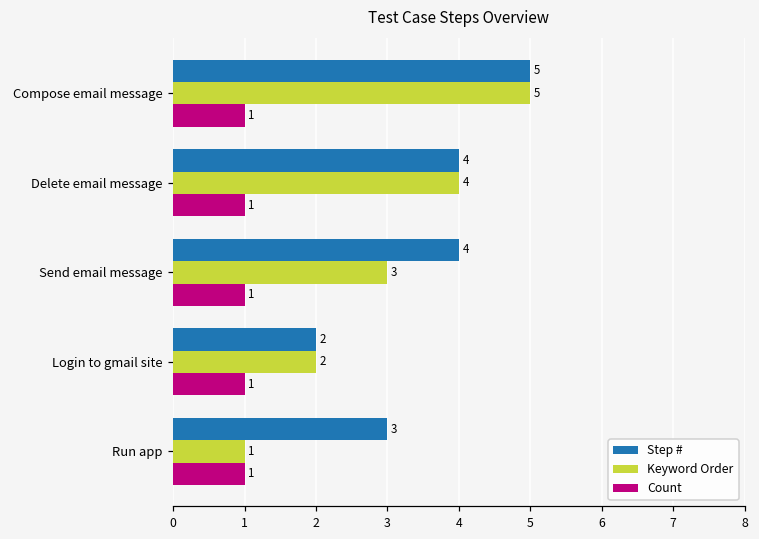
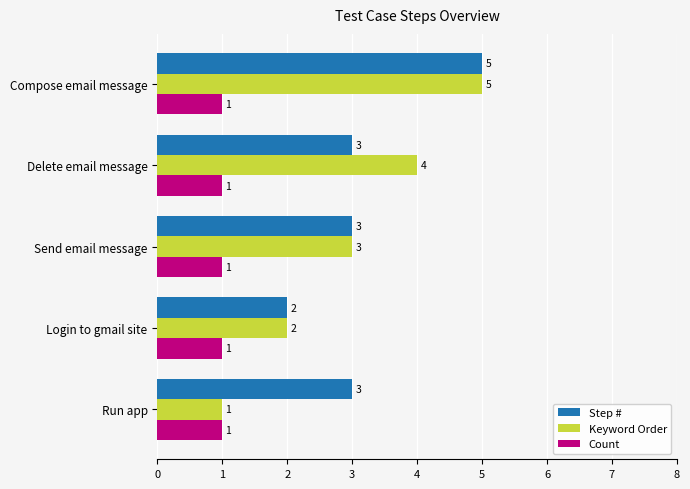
Step #, Delete email message: 4 -> 3
Step #, Send email message: 4 -> 3
